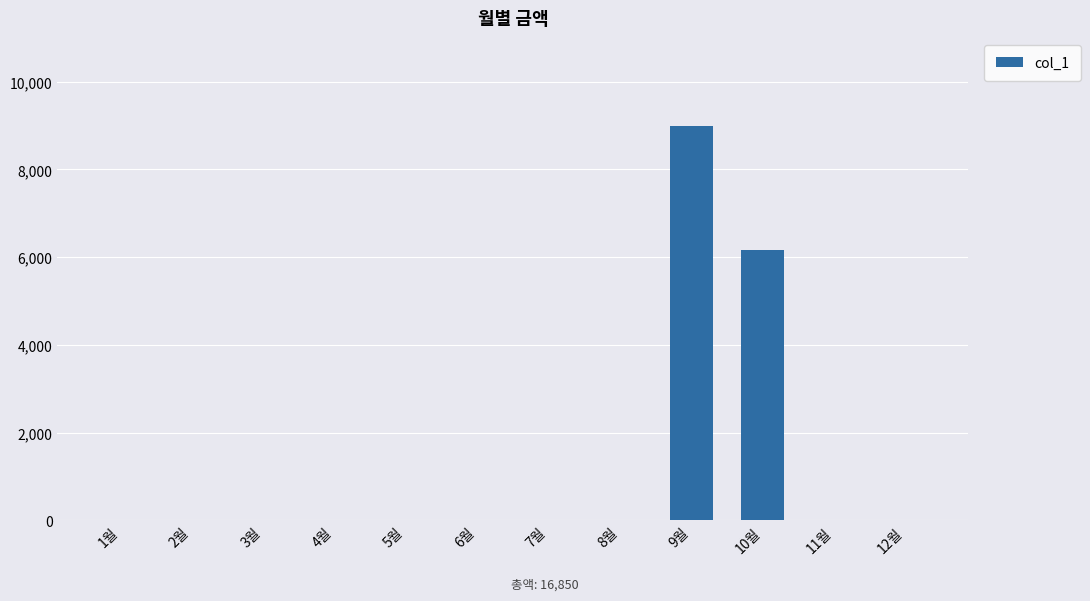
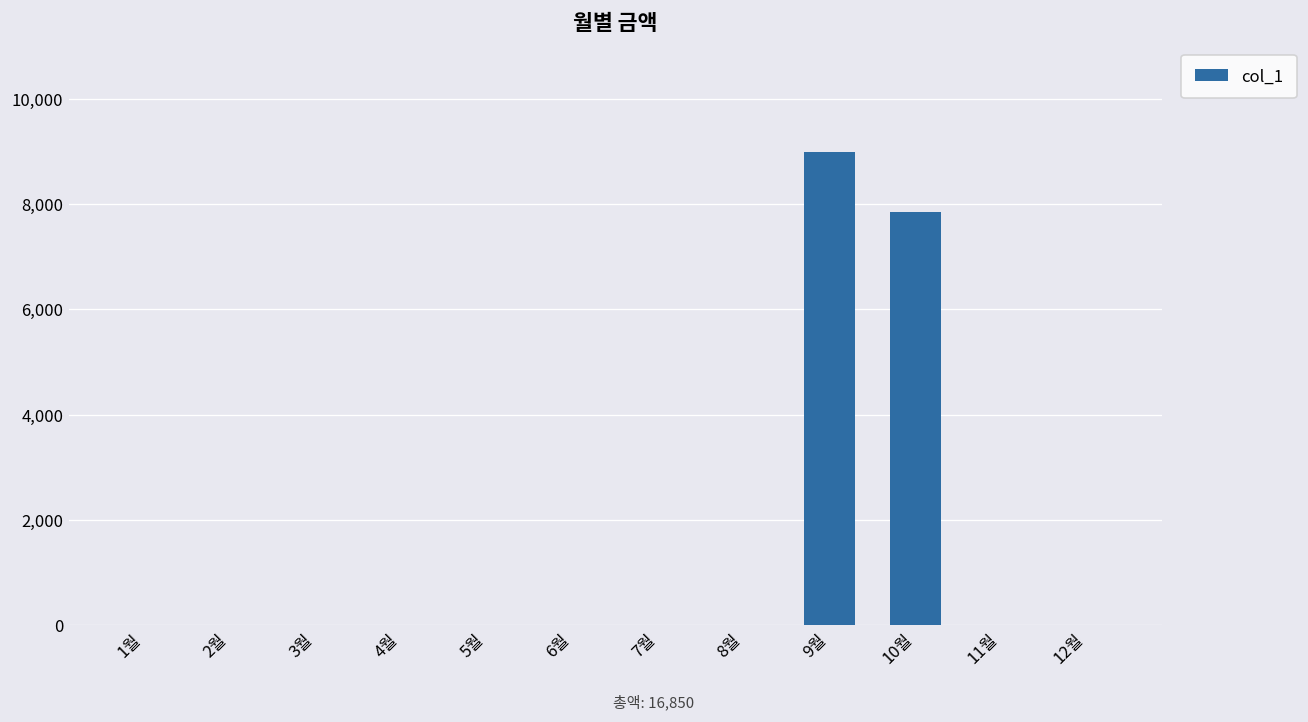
10월: 6,200 -> 7,900
